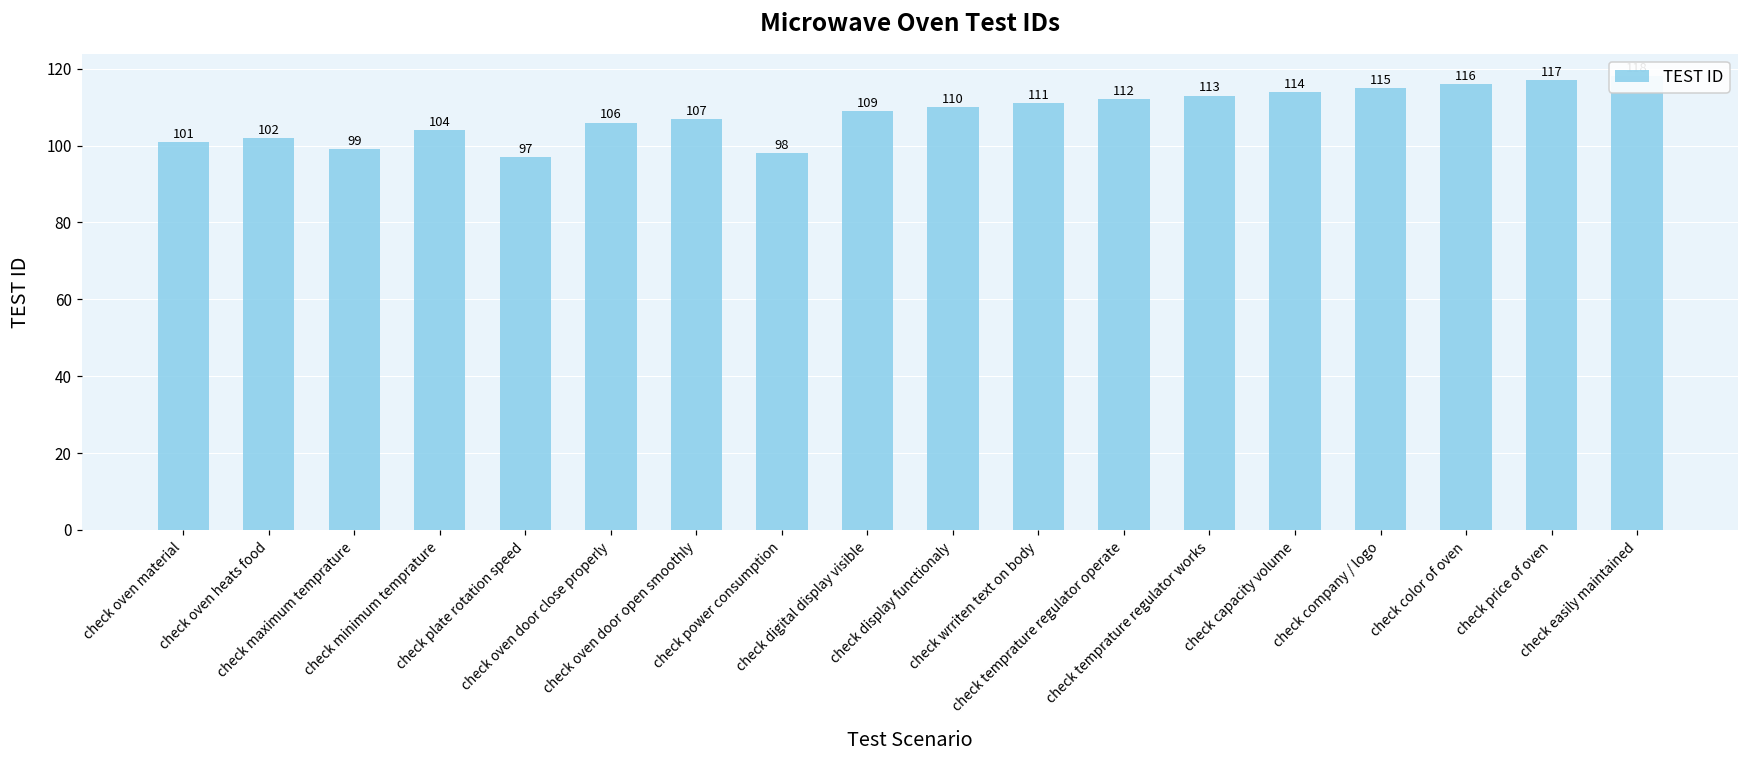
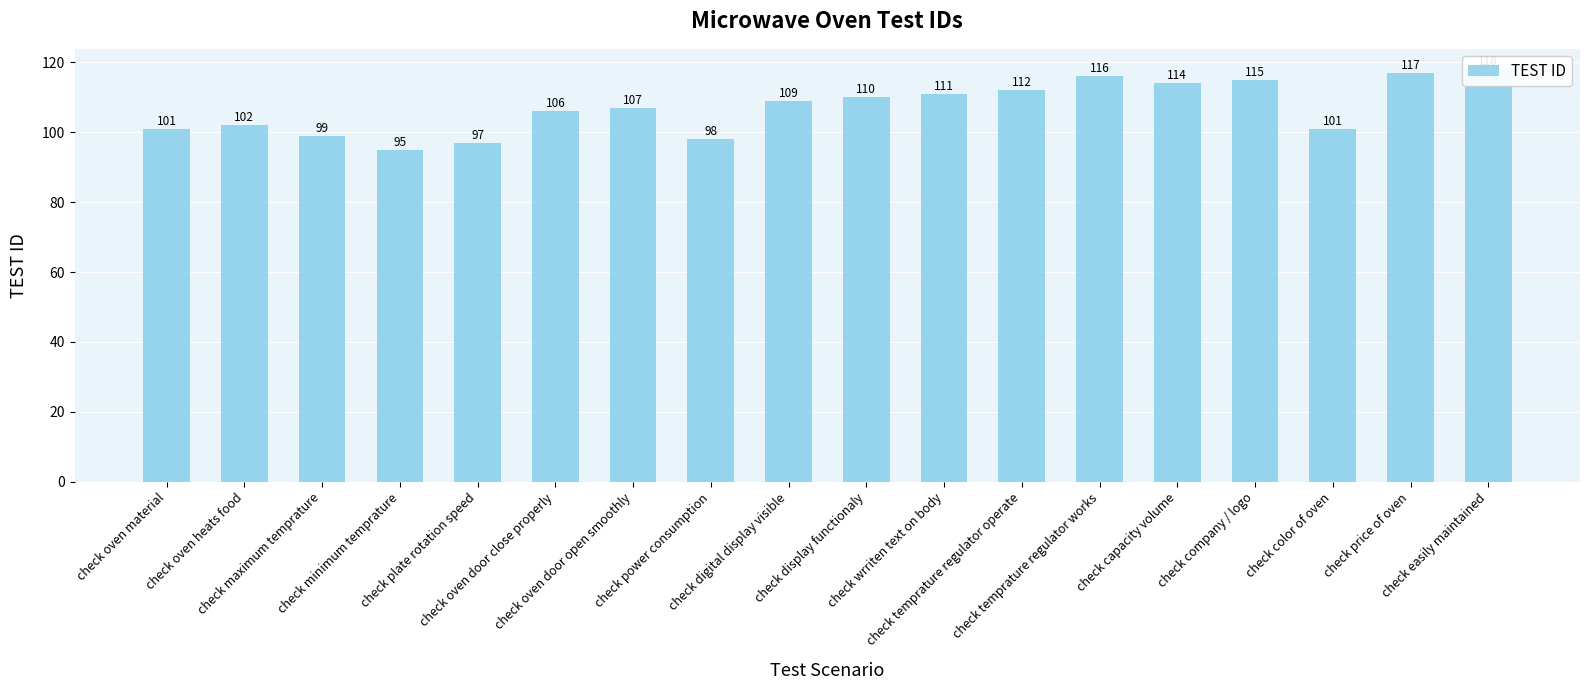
check minimum temprature: 104 -> 95
check temprature regulator works: 113 -> 116
check color of oven: 116 -> 101
